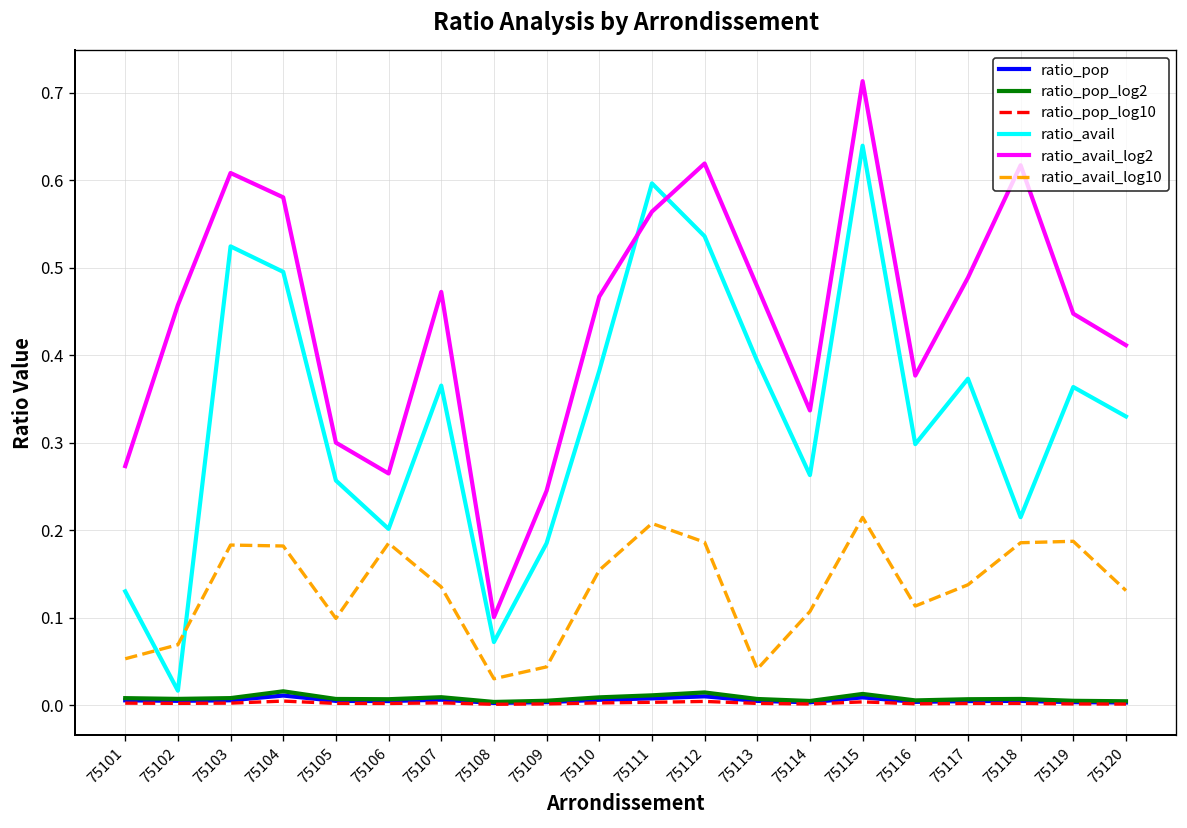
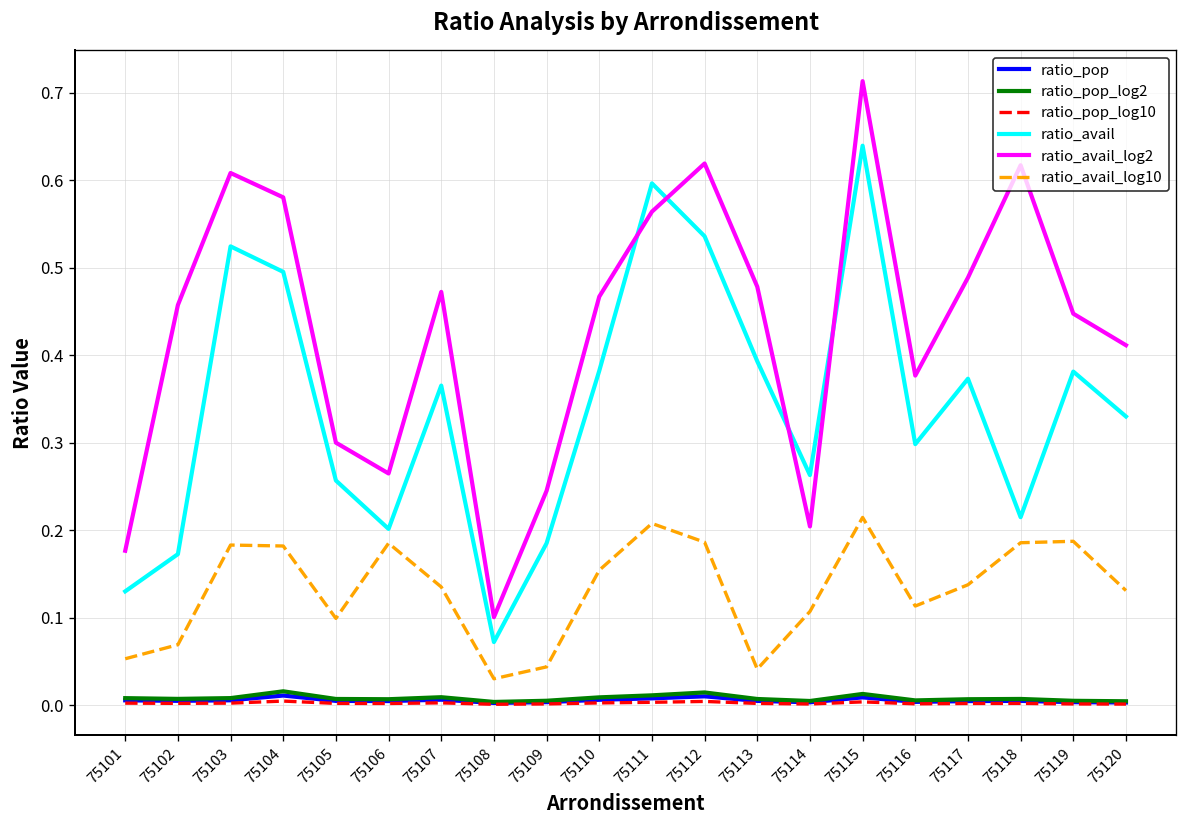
ratio_avail_log2, 75101: 0.27 -> 0.18
ratio_avail, 75102: 0.02 -> 0.17
ratio_avail_log2, 75114: 0.34 -> 0.20
ratio_avail, 75119: 0.36 -> 0.38
